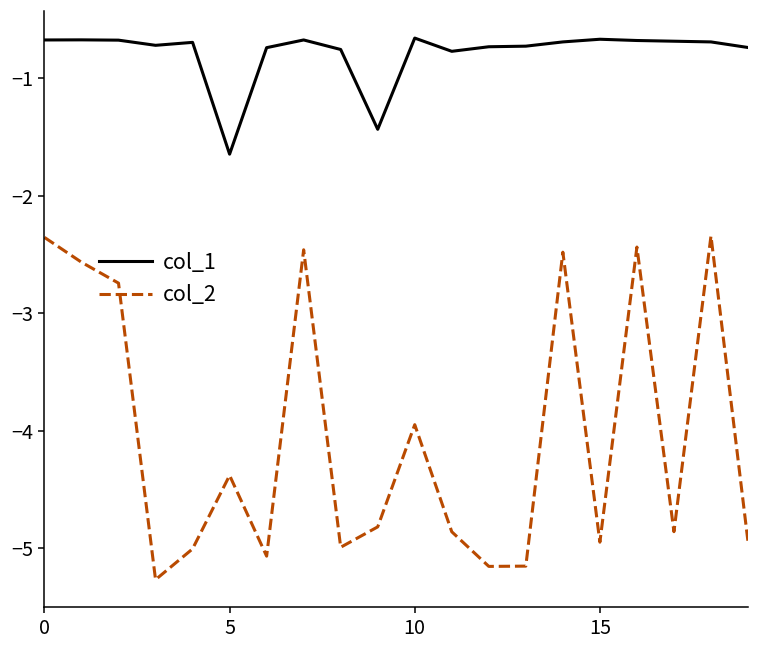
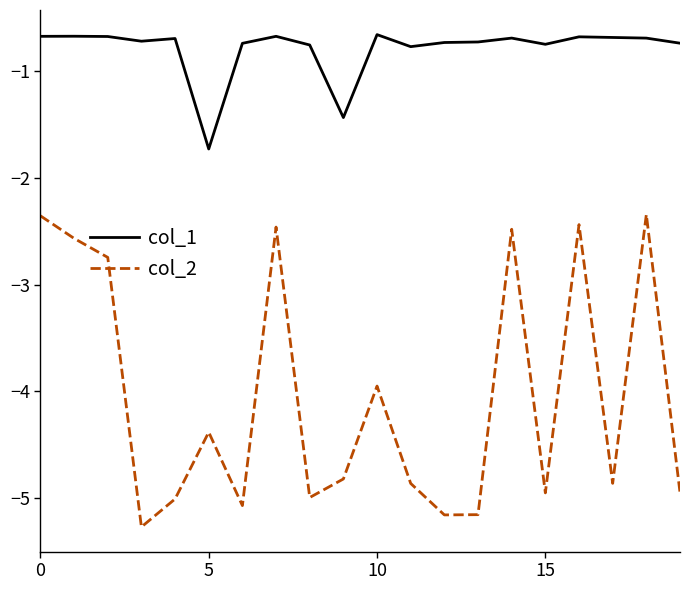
col_1, 5: -1.64 -> -1.73
col_1, 15: -0.67 -> -0.75
